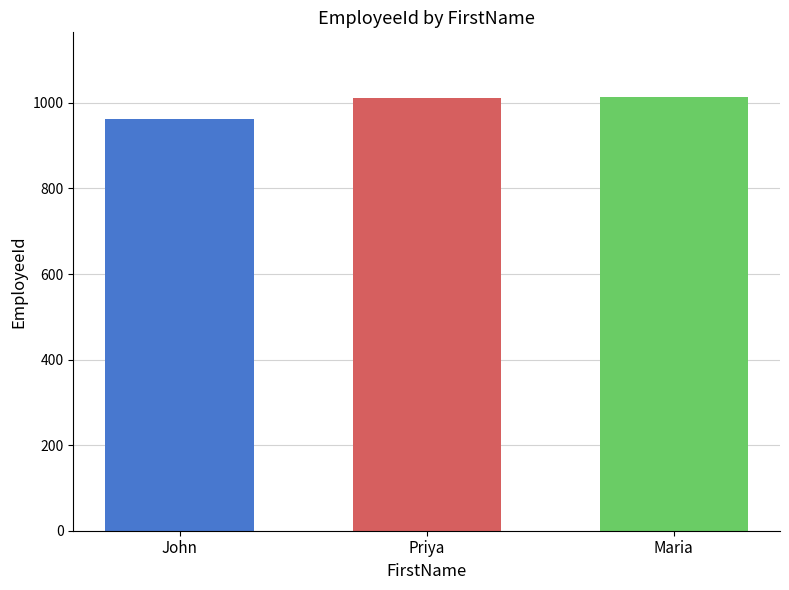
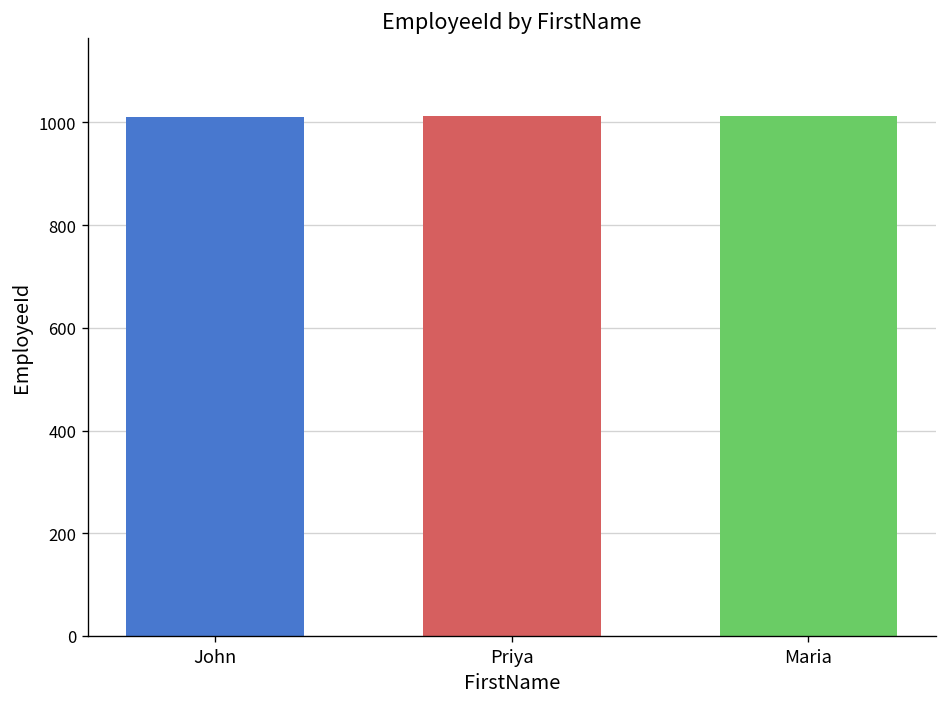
John: 960 -> 1010
